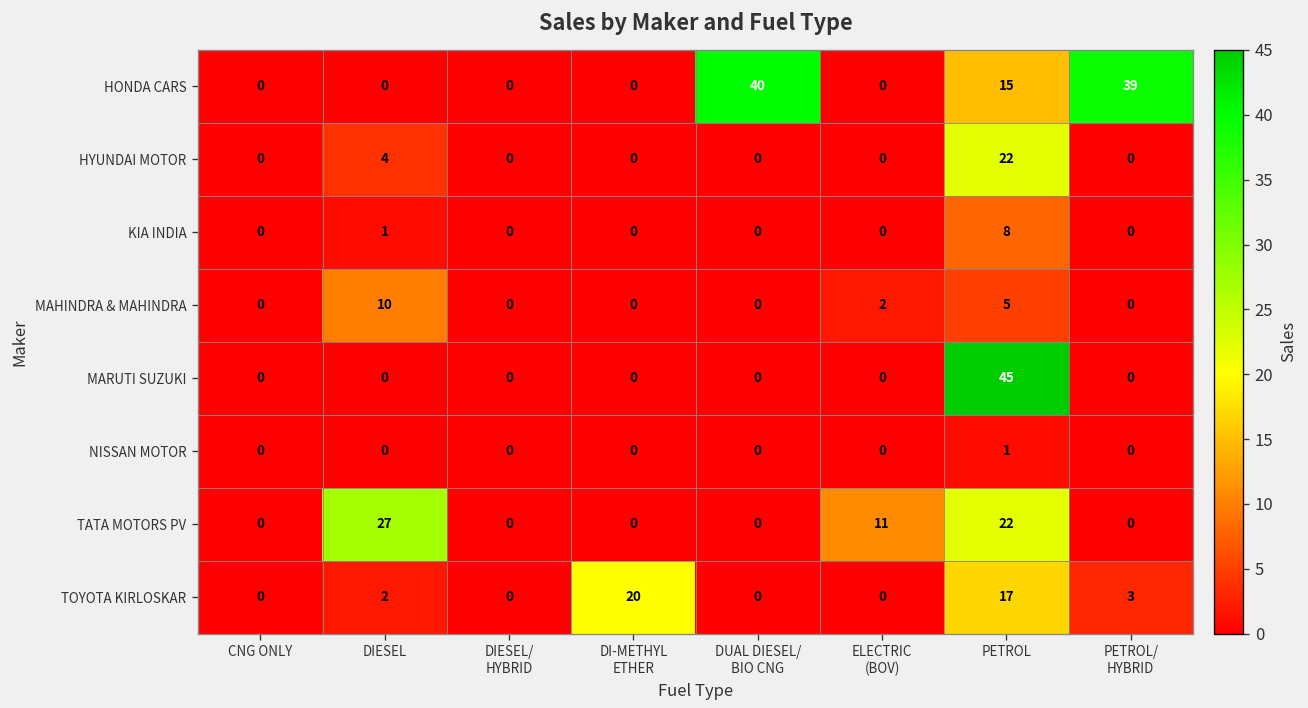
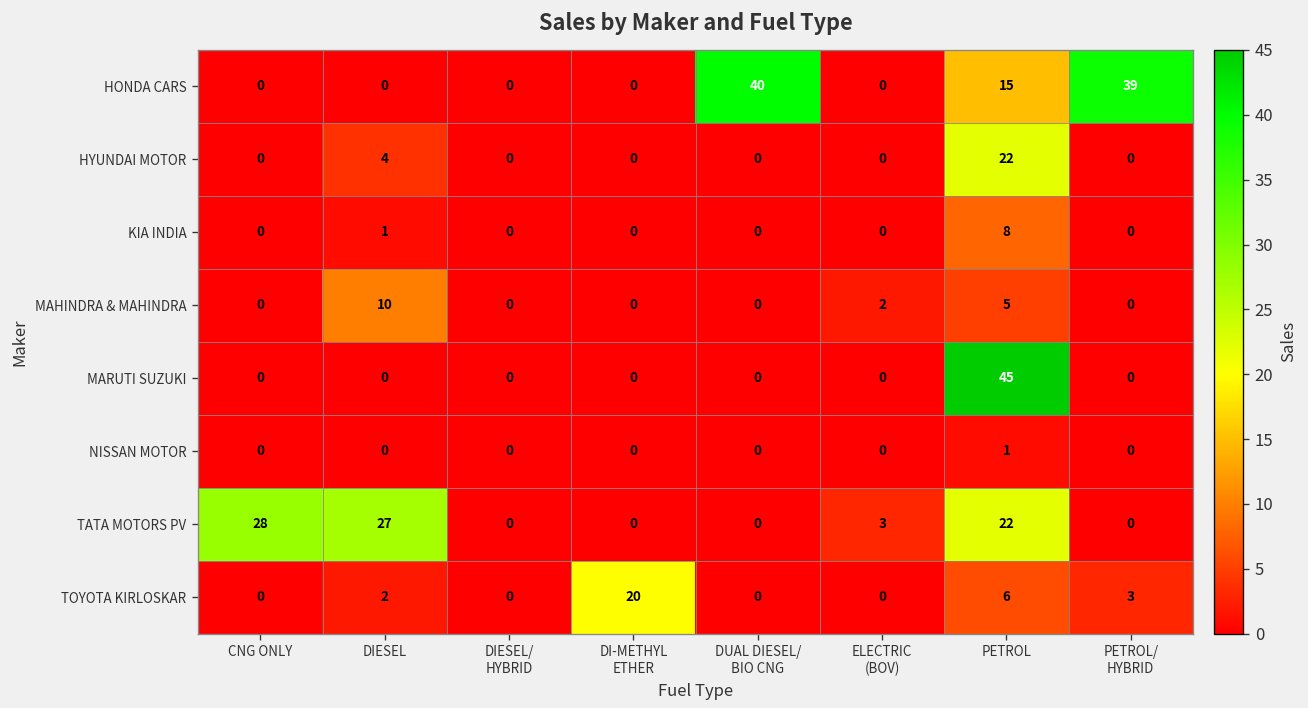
TATA MOTORS PV, CNG ONLY: 0 -> 28
TATA MOTORS PV, ELECTRIC (BOV): 11 -> 3
TOYOTA KIRLOSKAR, PETROL: 17 -> 6
